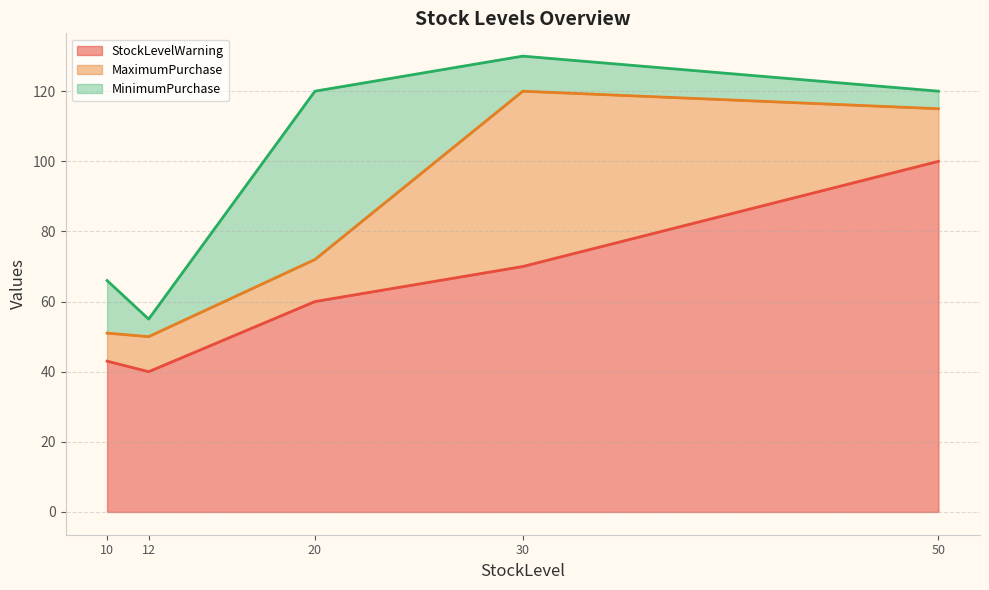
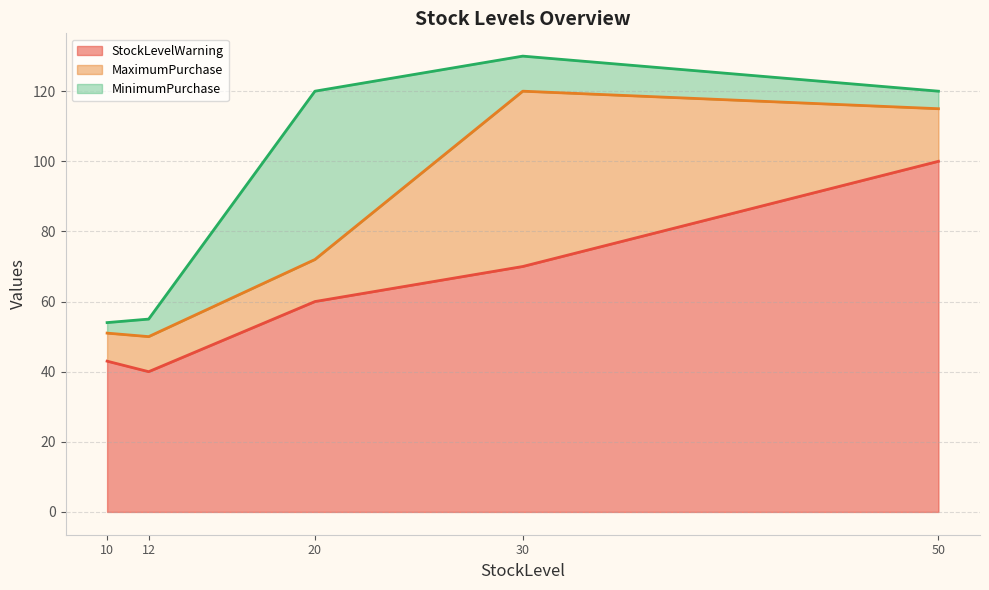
MinimumPurchase, 10: 15 -> 3
